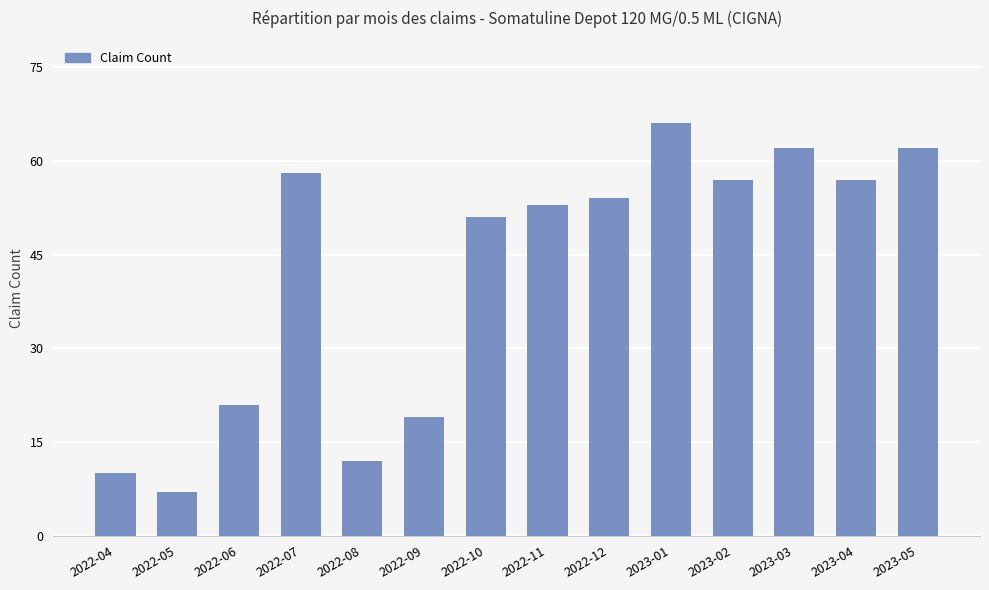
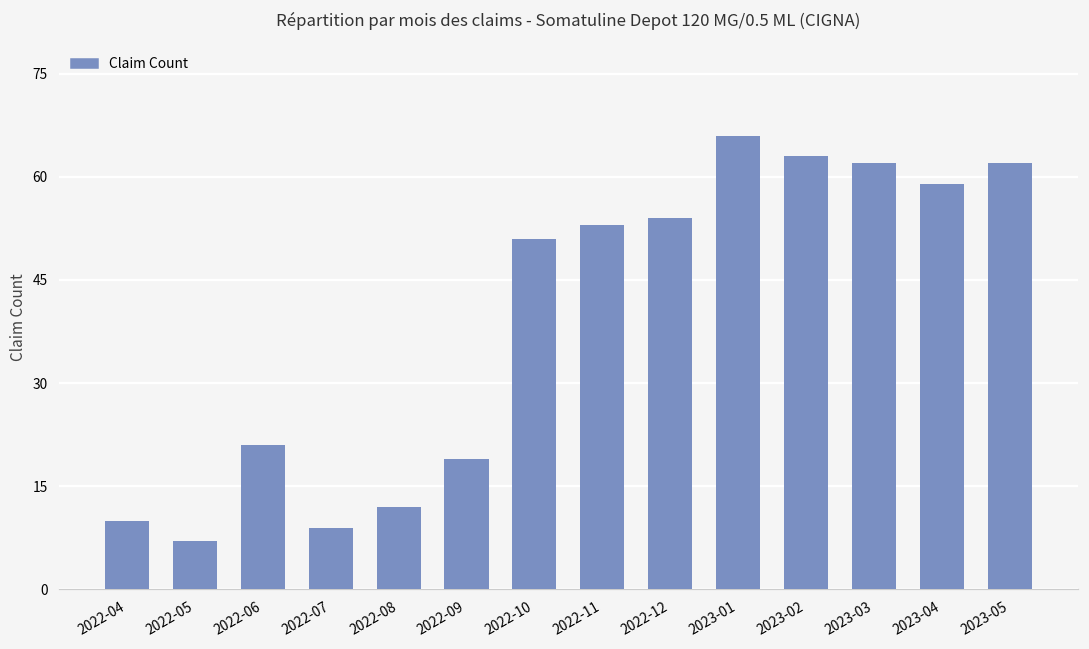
2022-07: 58 -> 9
2023-02: 57 -> 63
2023-04: 57 -> 59
